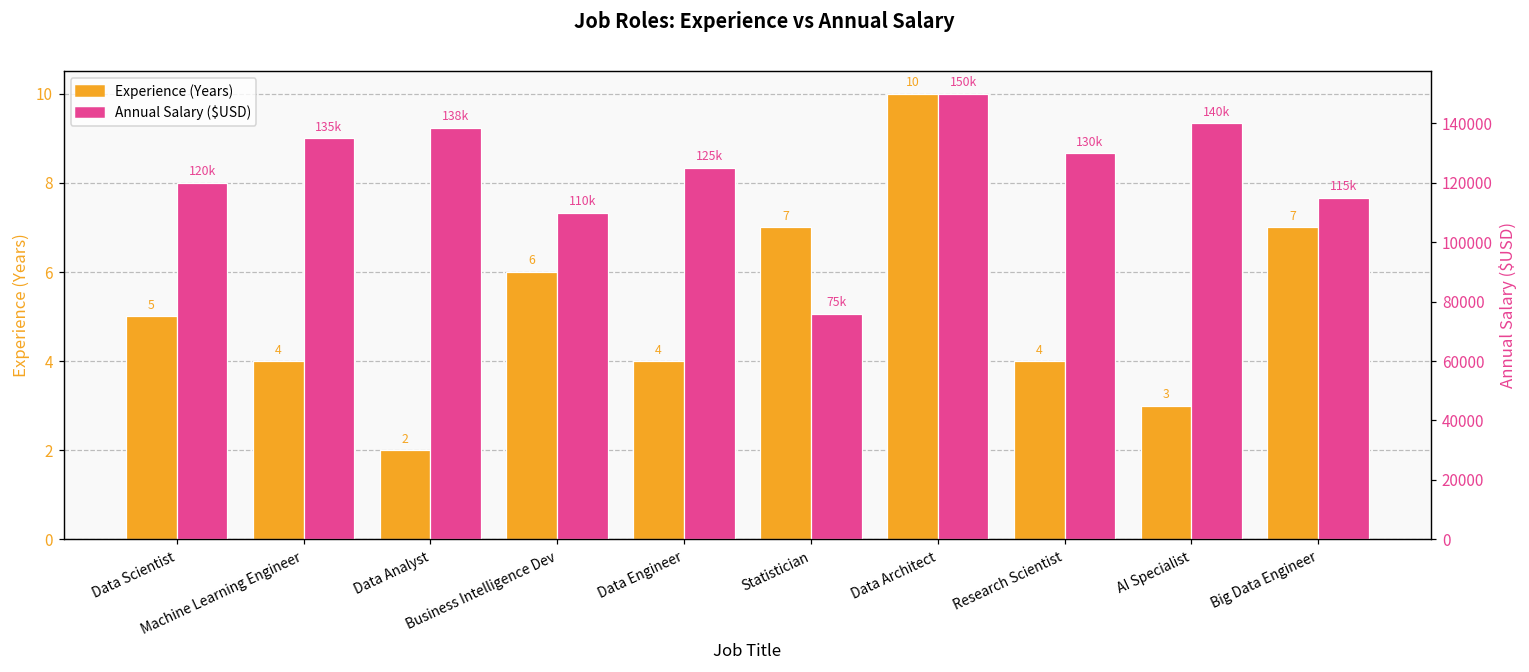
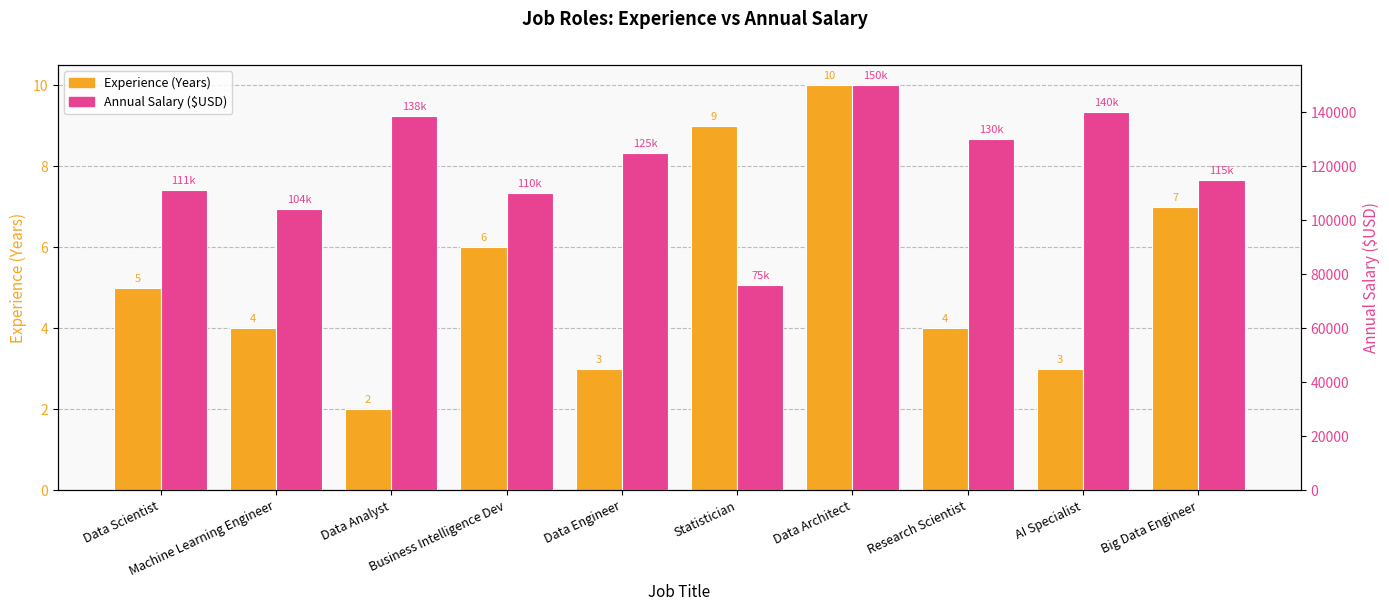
Experience (Years), Data Engineer: 4 -> 3
Experience (Years), Statistician: 7 -> 9
Annual Salary ($USD), Data Scientist: 120k -> 111k
Annual Salary ($USD), Machine Learning Engineer: 135k -> 104k
